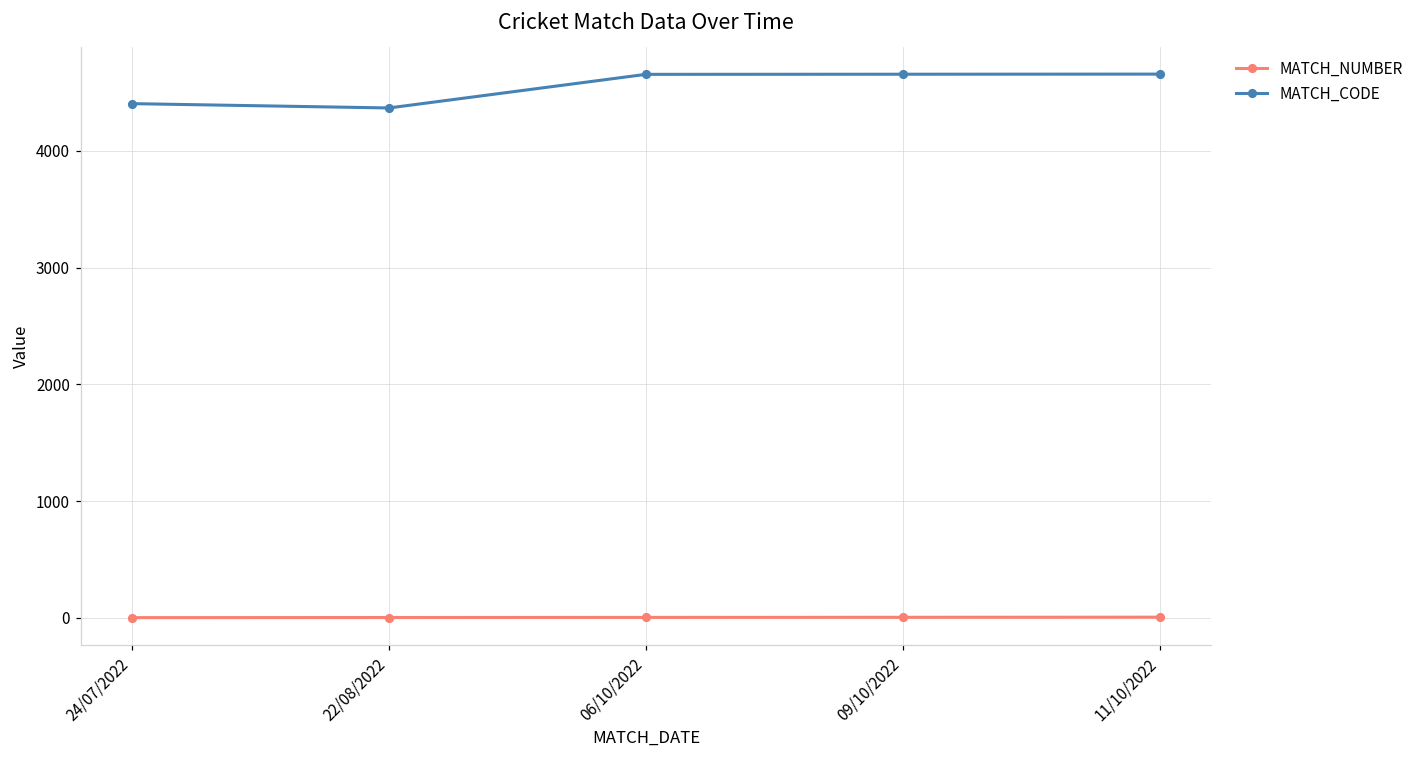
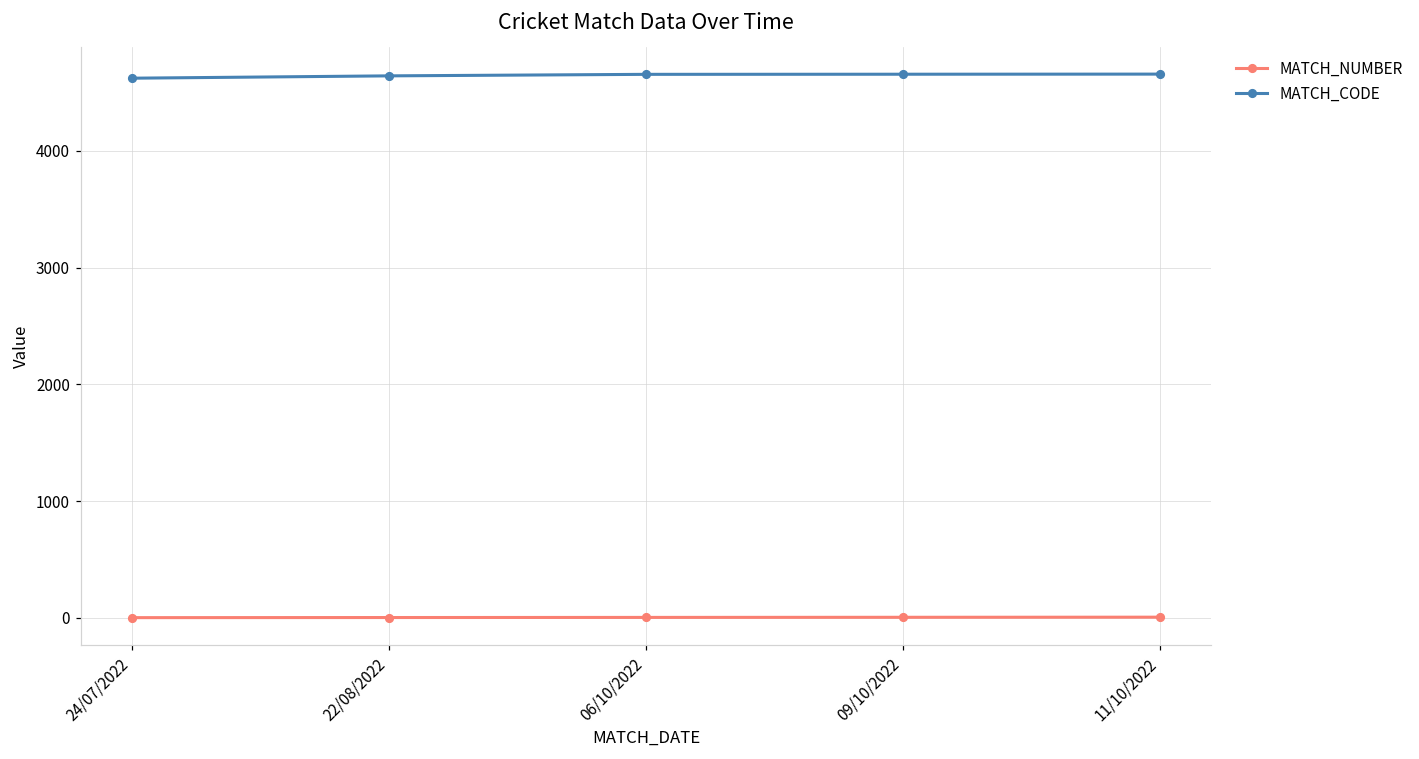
MATCH_CODE, 24/07/2022: 4410 -> 4620
MATCH_CODE, 22/08/2022: 4370 -> 4640
